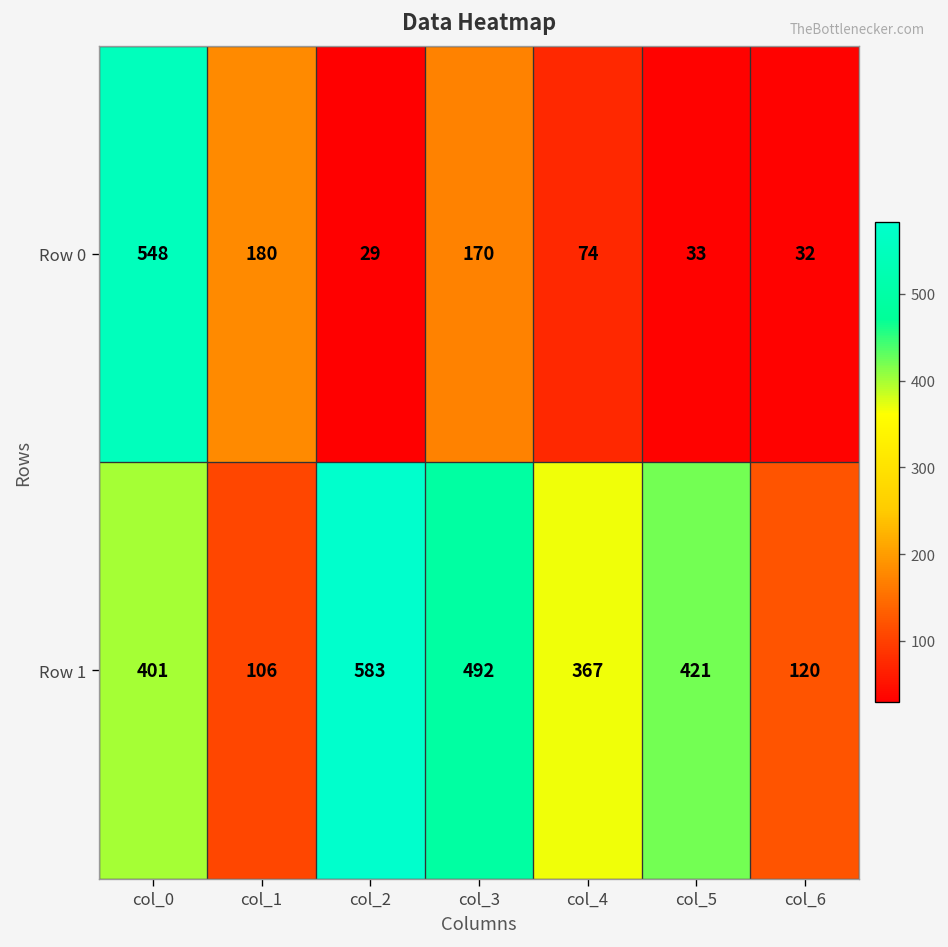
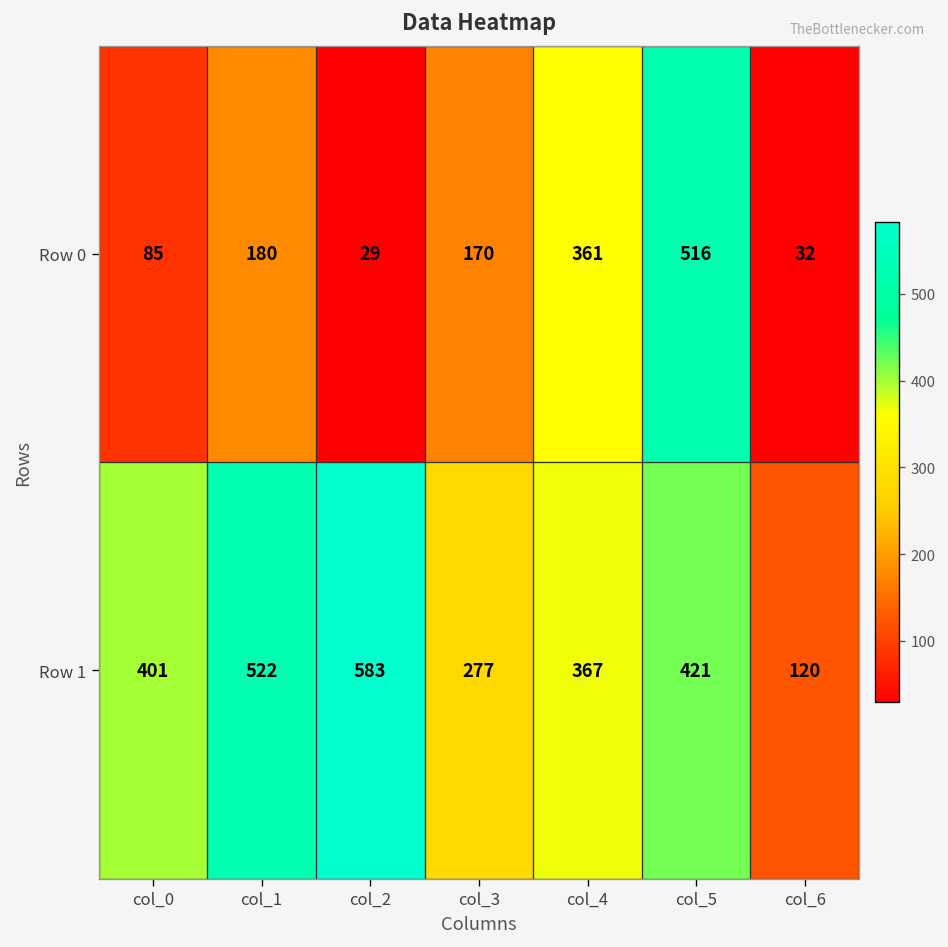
Row 0, col_0: 548 -> 85
Row 0, col_4: 74 -> 361
Row 0, col_5: 33 -> 516
Row 1, col_1: 106 -> 522
Row 1, col_3: 492 -> 277
